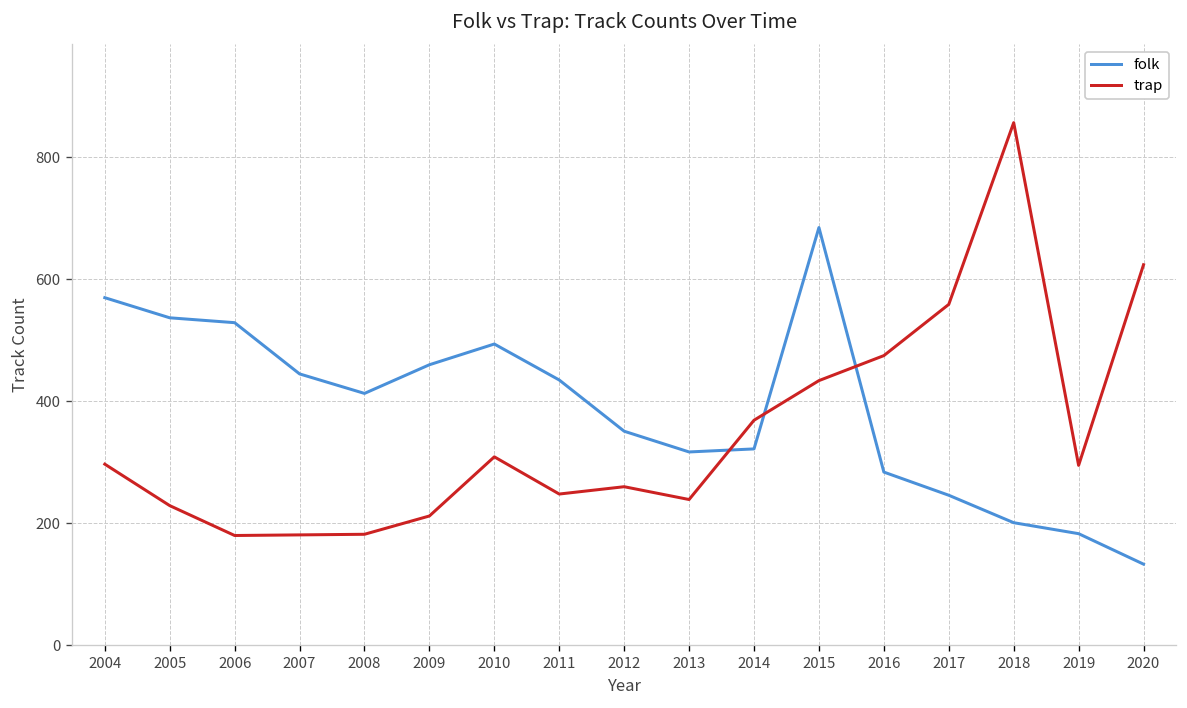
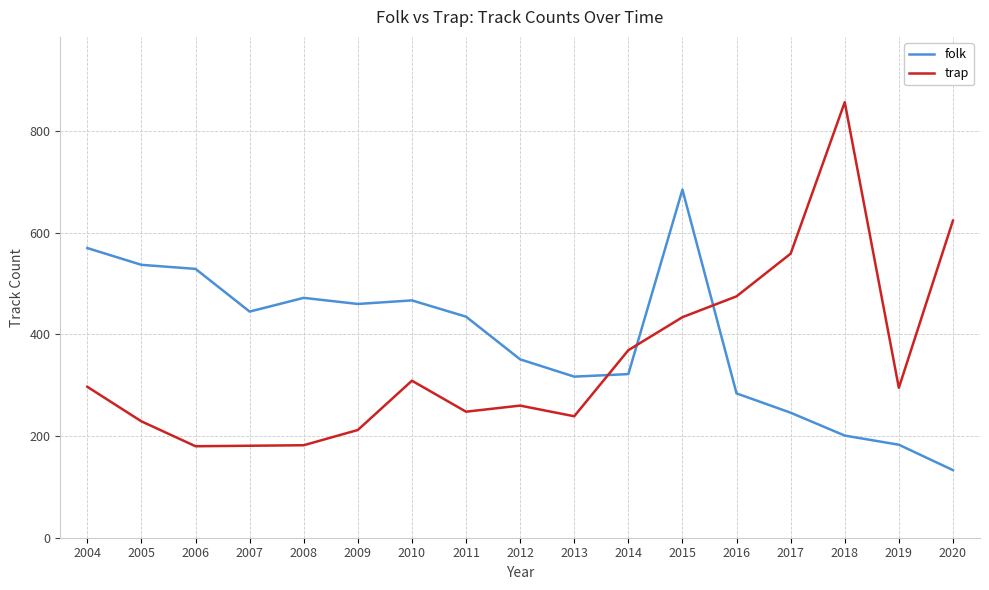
folk, 2008: 410 -> 470
folk, 2010: 490 -> 470
